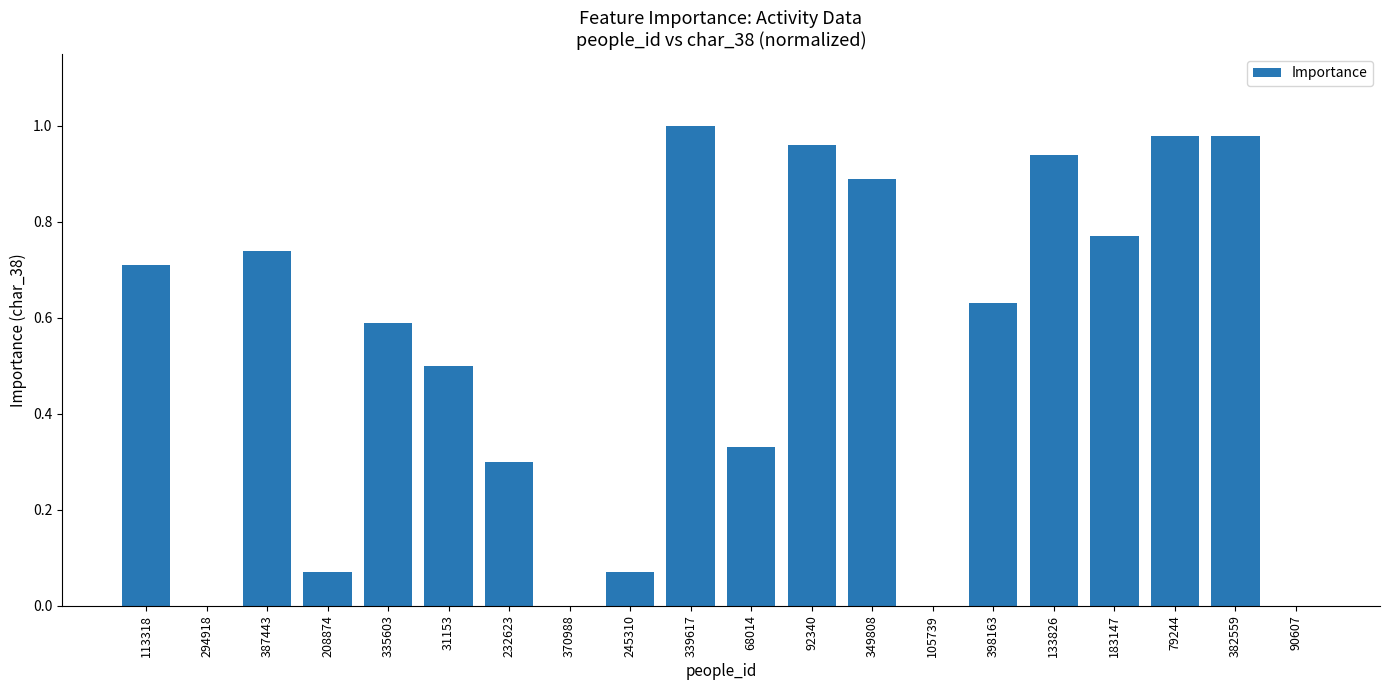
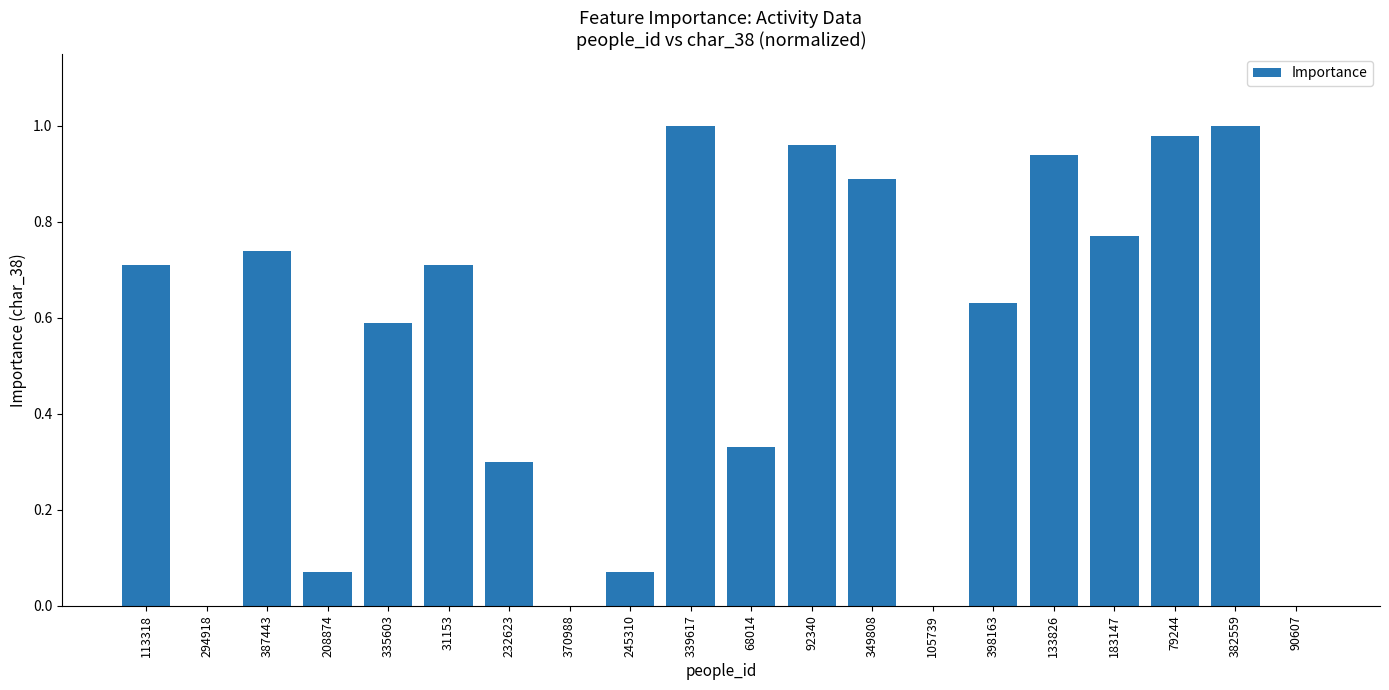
31153: 0.50 -> 0.71
382559: 0.98 -> 1.00
